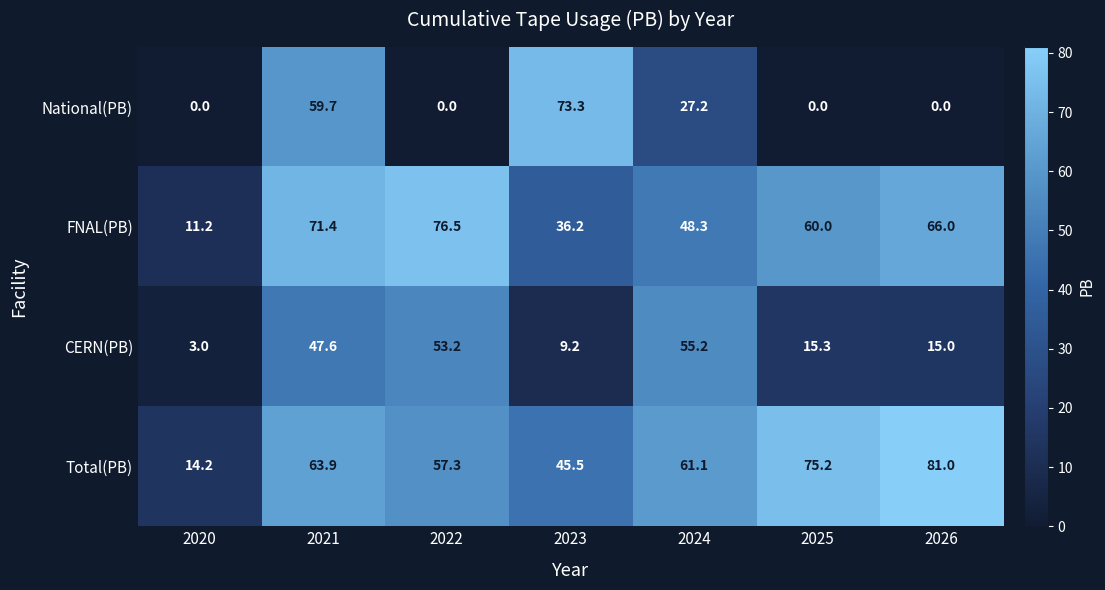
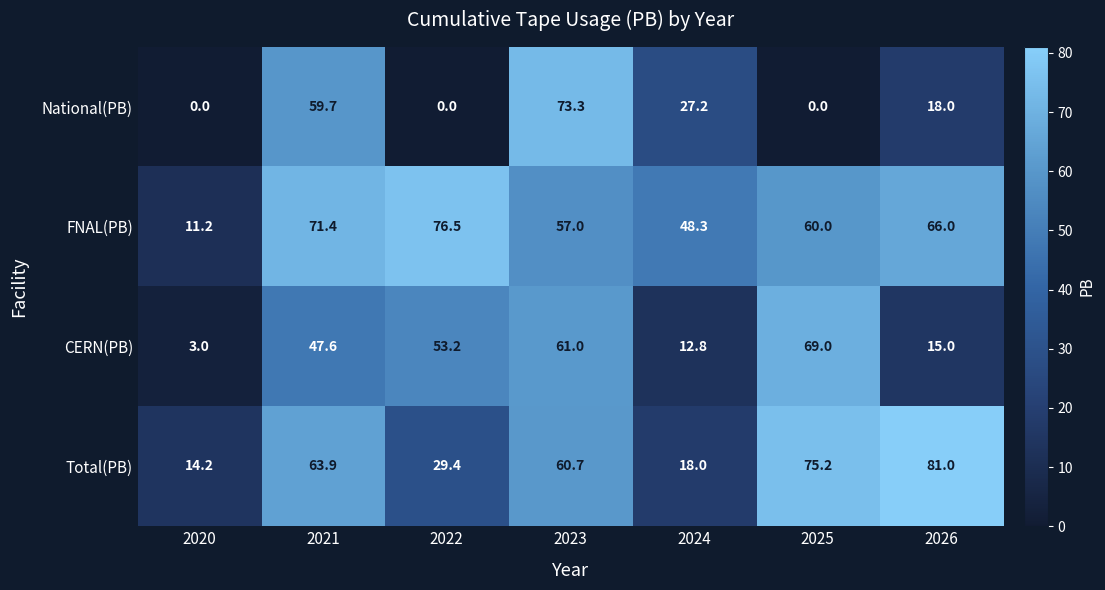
National(PB), 2026: 0.0 -> 18.0
FNAL(PB), 2023: 36.2 -> 57.0
CERN(PB), 2023: 9.2 -> 61.0
CERN(PB), 2024: 55.2 -> 12.8
CERN(PB), 2025: 15.3 -> 69.0
Total(PB), 2022: 57.3 -> 29.4
Total(PB), 2023: 45.5 -> 60.7
Total(PB), 2024: 61.1 -> 18.0
